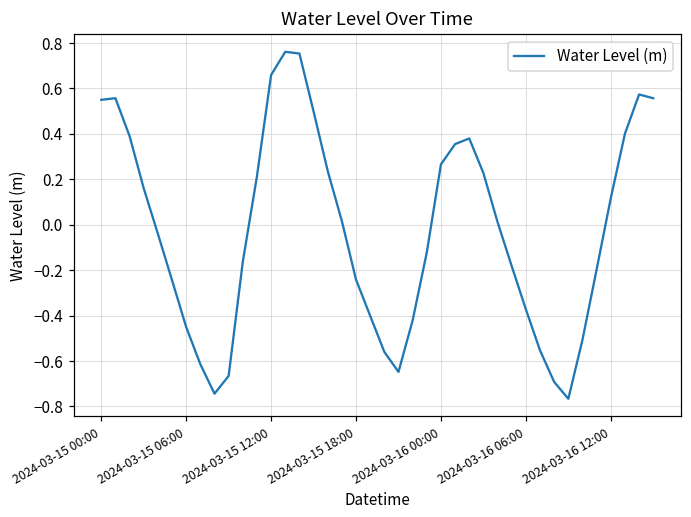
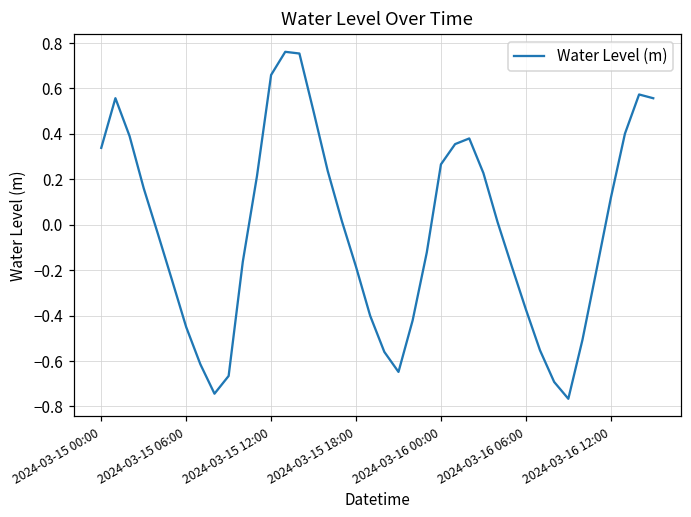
2024-03-15 00:00: 0.55 -> 0.34
2024-03-15 18:00: -0.24 -> -0.19
